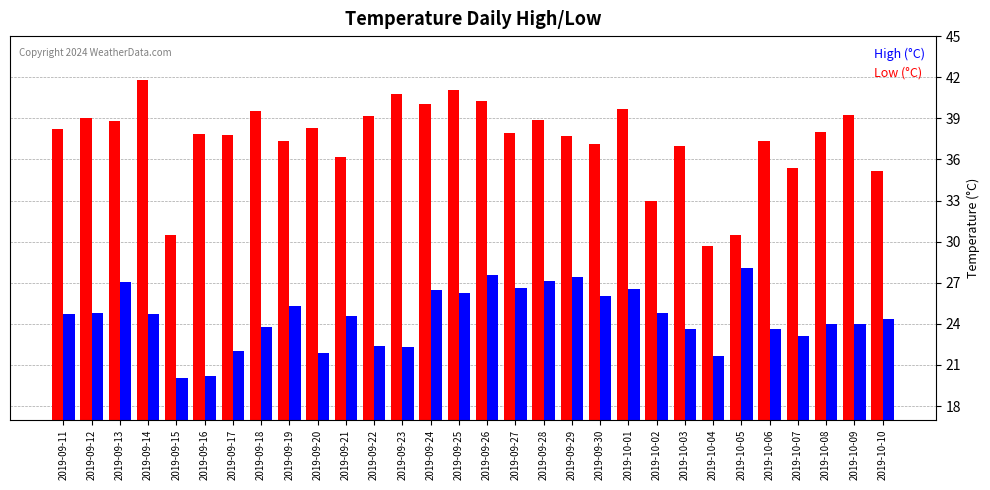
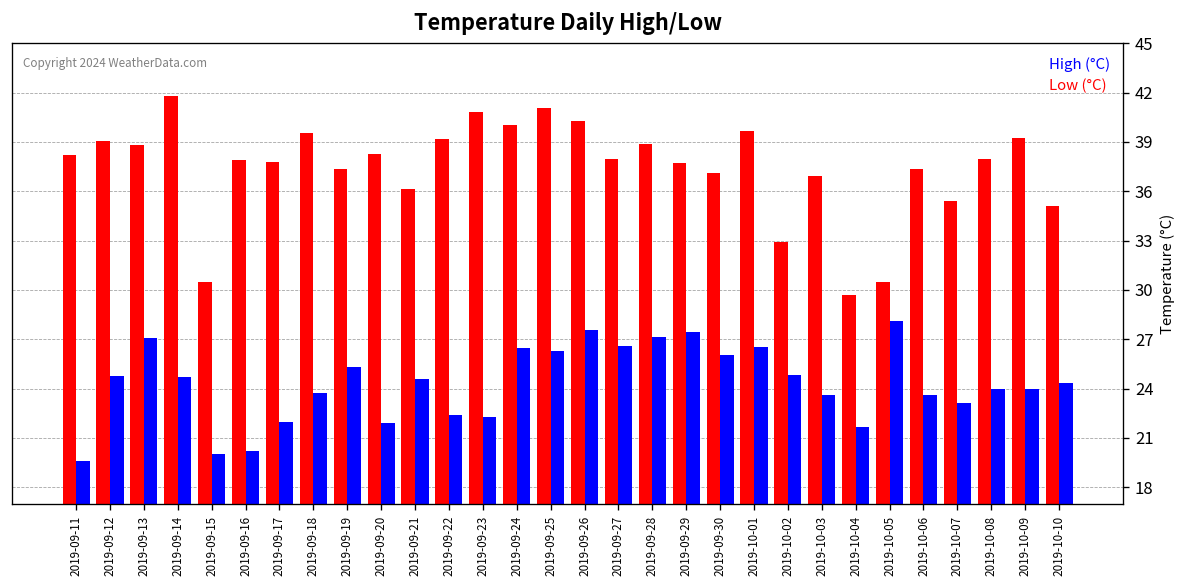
Low (°C), 2019-09-11: 24.7 -> 19.6
